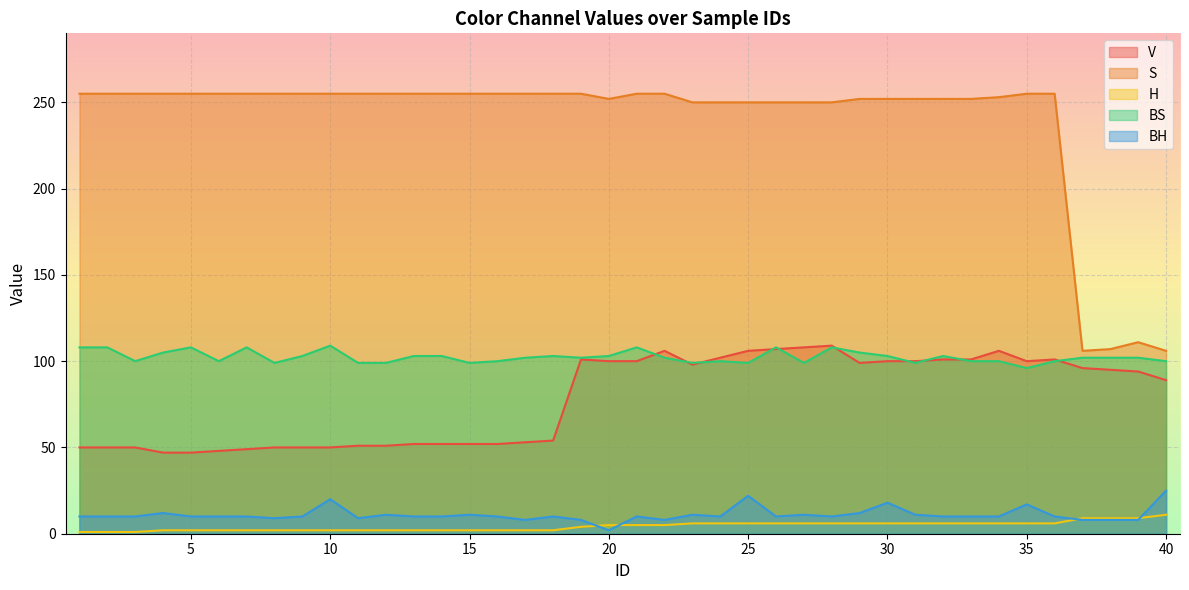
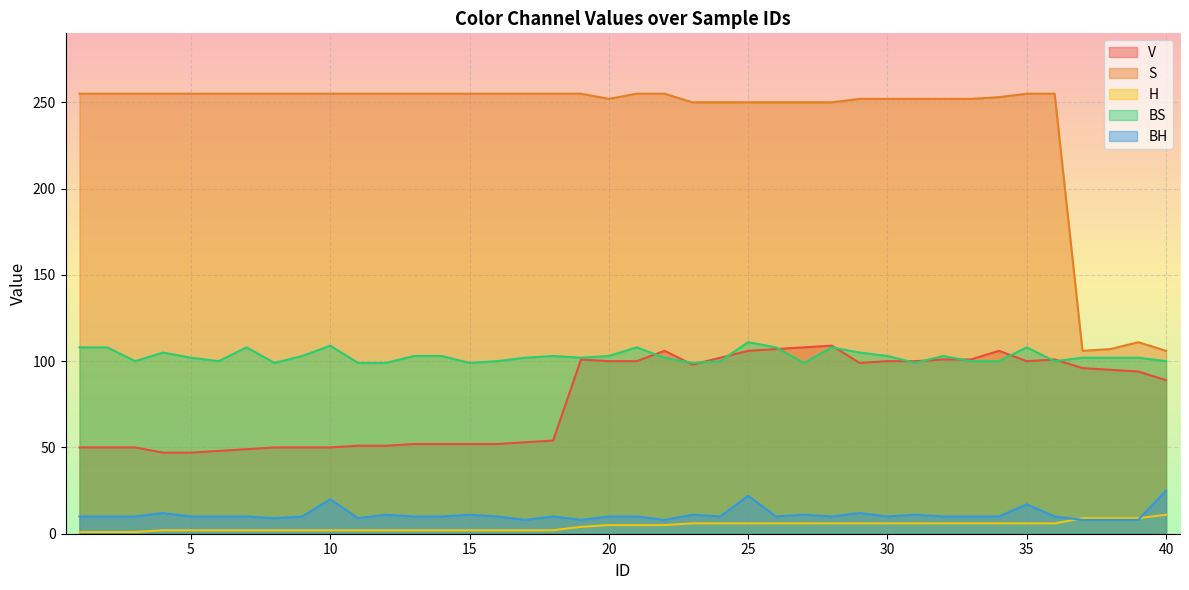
BS, 5: 108 -> 102
BH, 20: 2 -> 10
BS, 25: 99 -> 111
BH, 30: 18 -> 10
BS, 35: 96 -> 108
